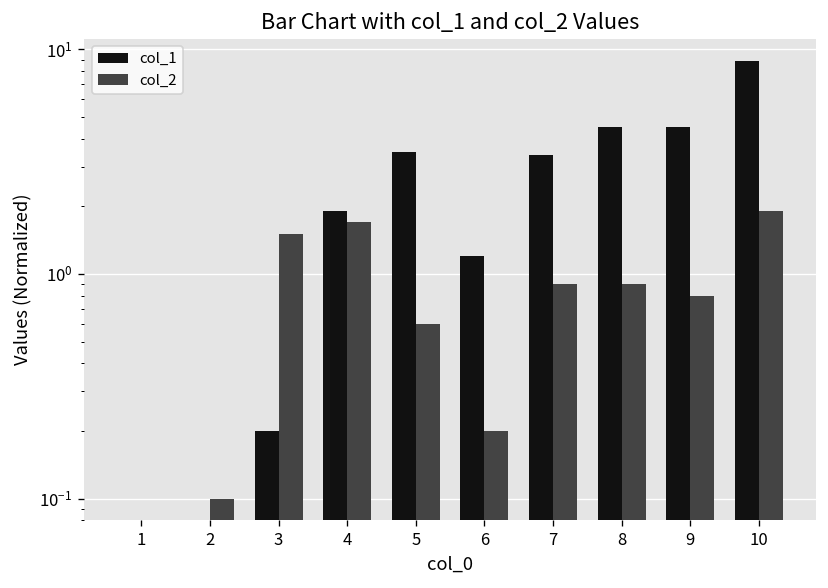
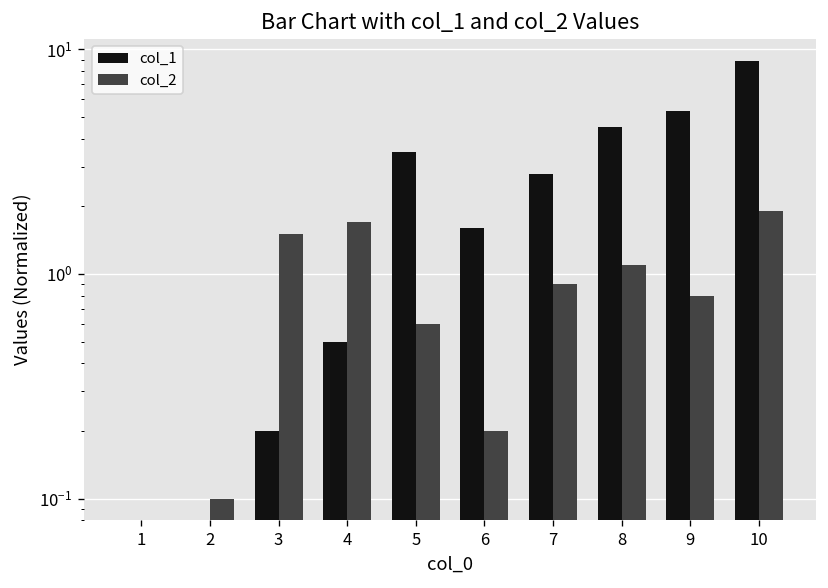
col_1, 4: 1.9 -> 0.5
col_1, 6: 1.2 -> 1.6
col_1, 7: 3.4 -> 2.8
col_2, 8: 0.9 -> 1.1
col_1, 9: 4.5 -> 5.3
